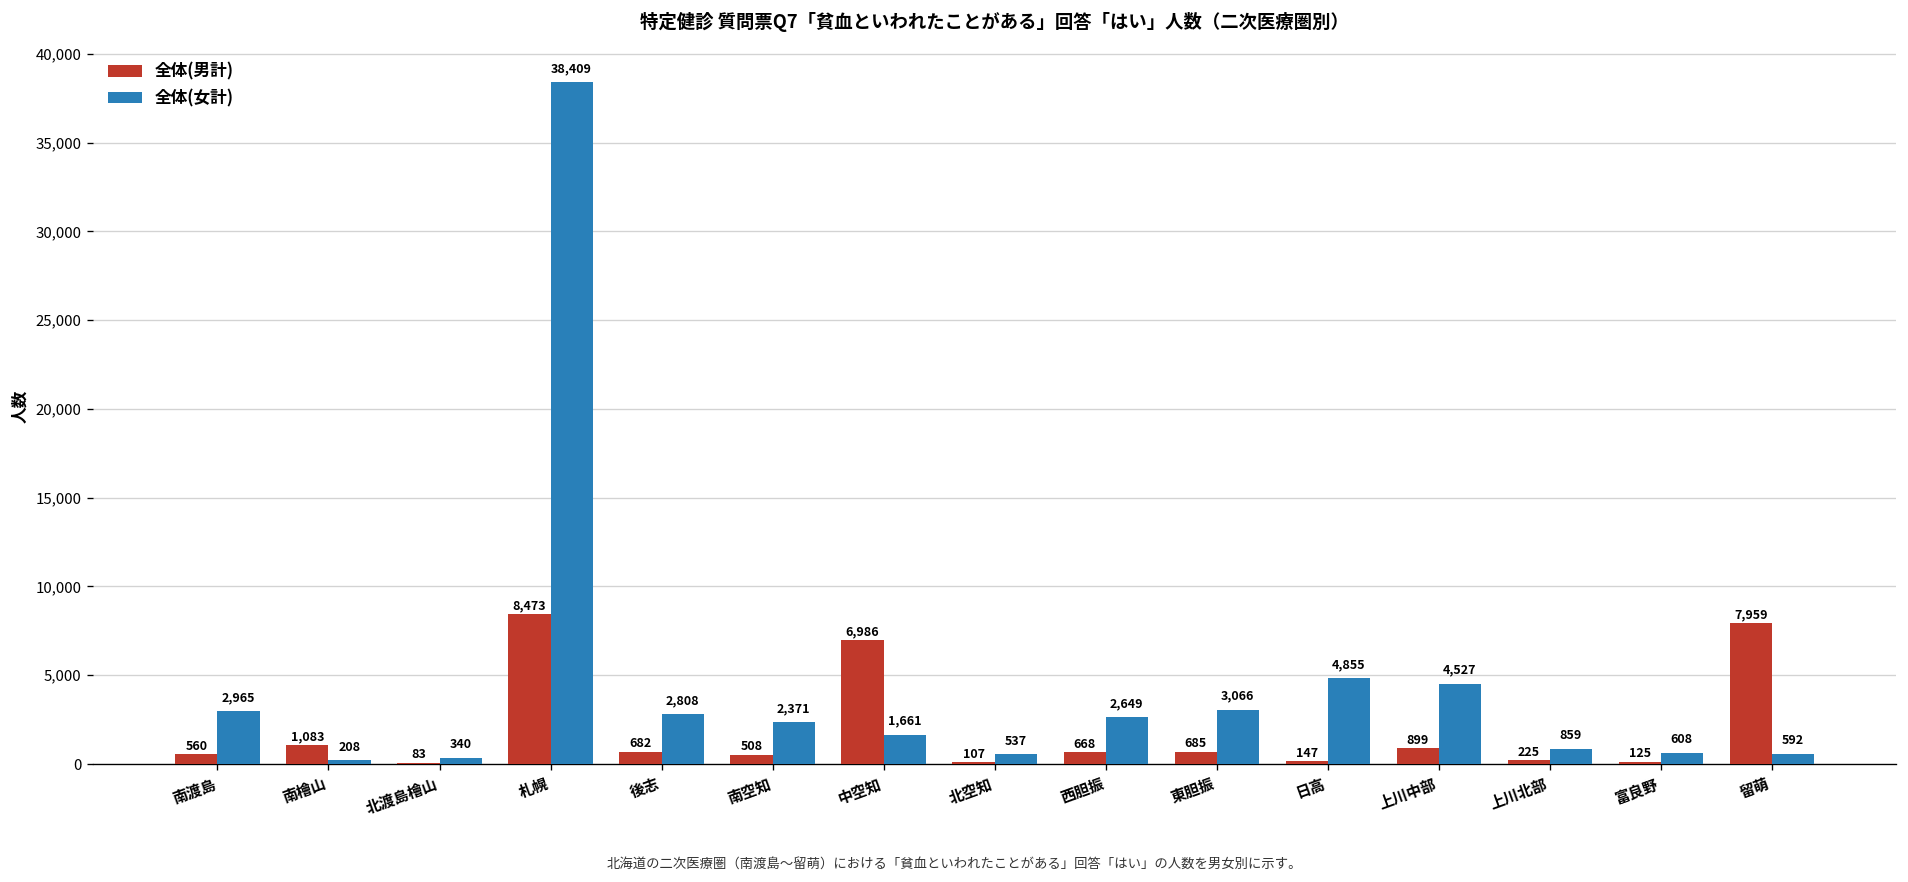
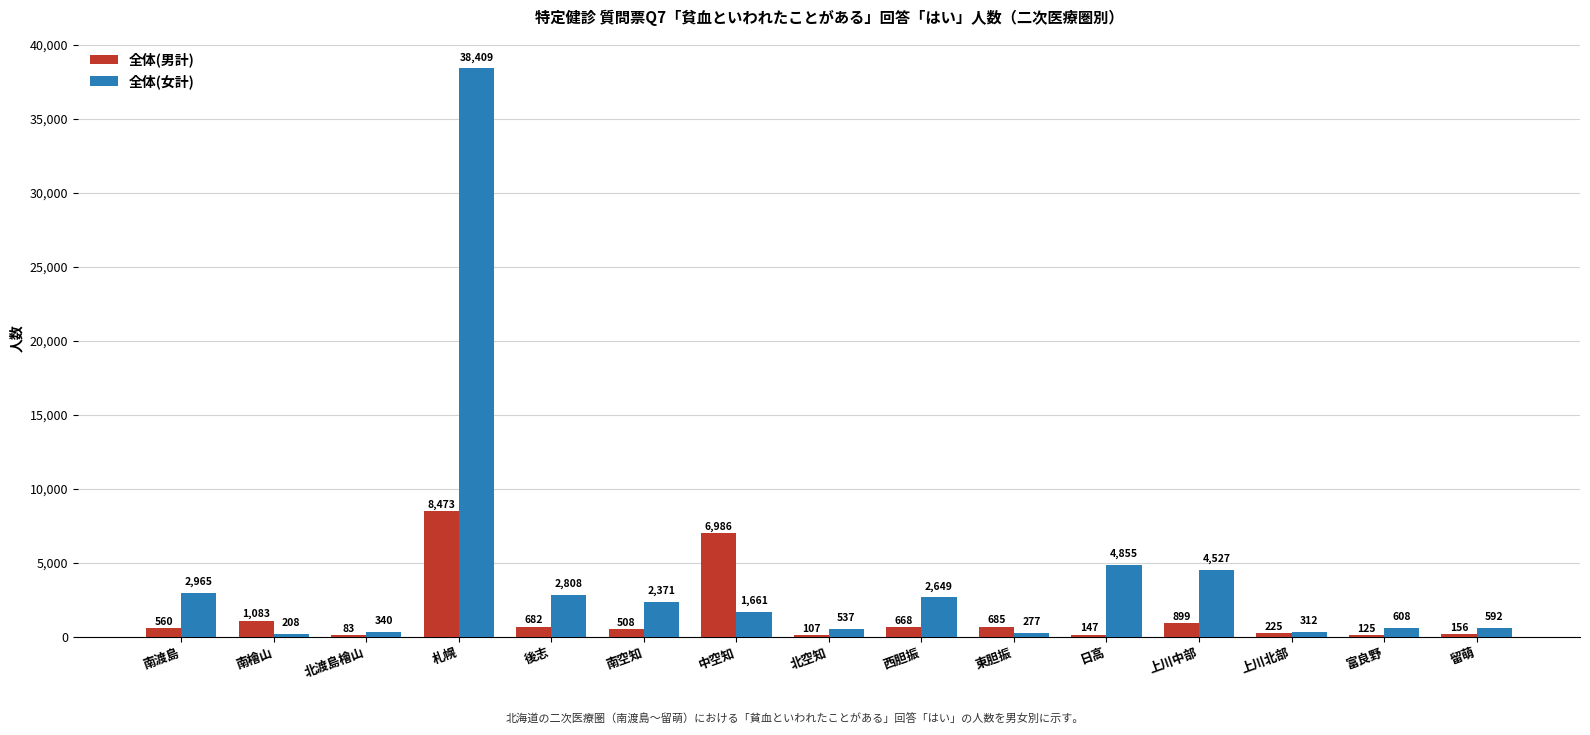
全体(女計), 東胆振: 3,066 -> 277
全体(女計), 上川北部: 859 -> 312
全体(男計), 留萌: 7,959 -> 156
